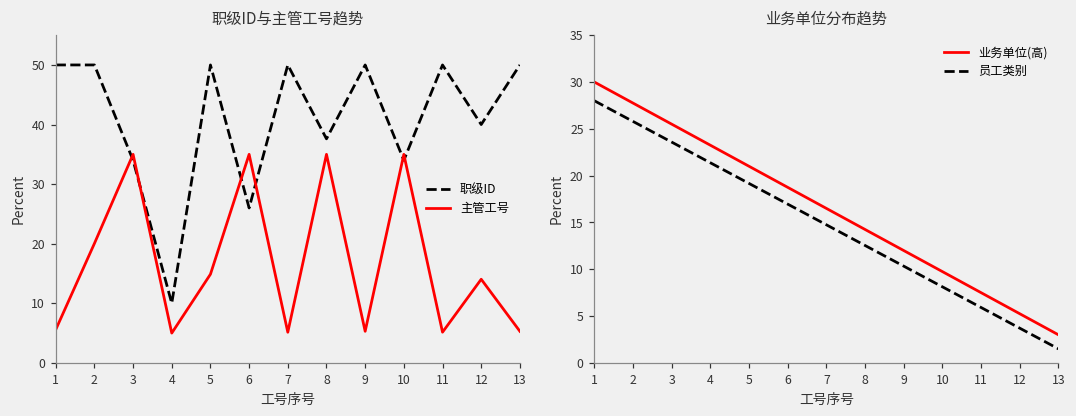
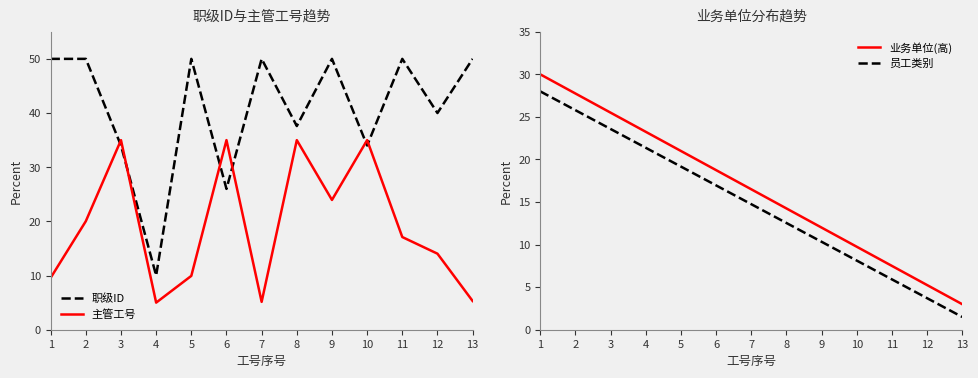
职级ID与主管工号趋势, 主管工号, 1: 6 -> 10
职级ID与主管工号趋势, 主管工号, 5: 15 -> 10
职级ID与主管工号趋势, 主管工号, 9: 5 -> 24
职级ID与主管工号趋势, 主管工号, 11: 5 -> 17
